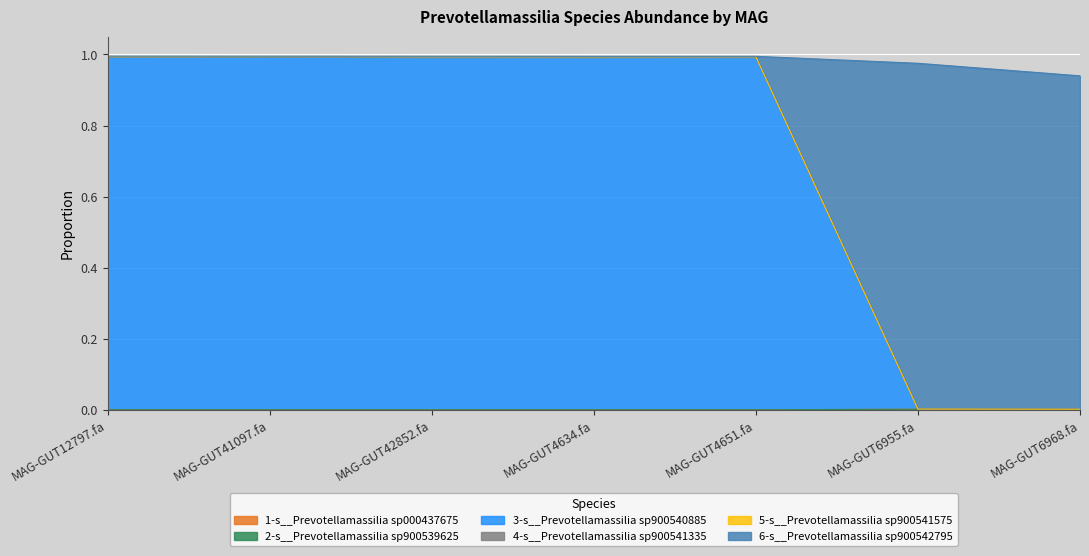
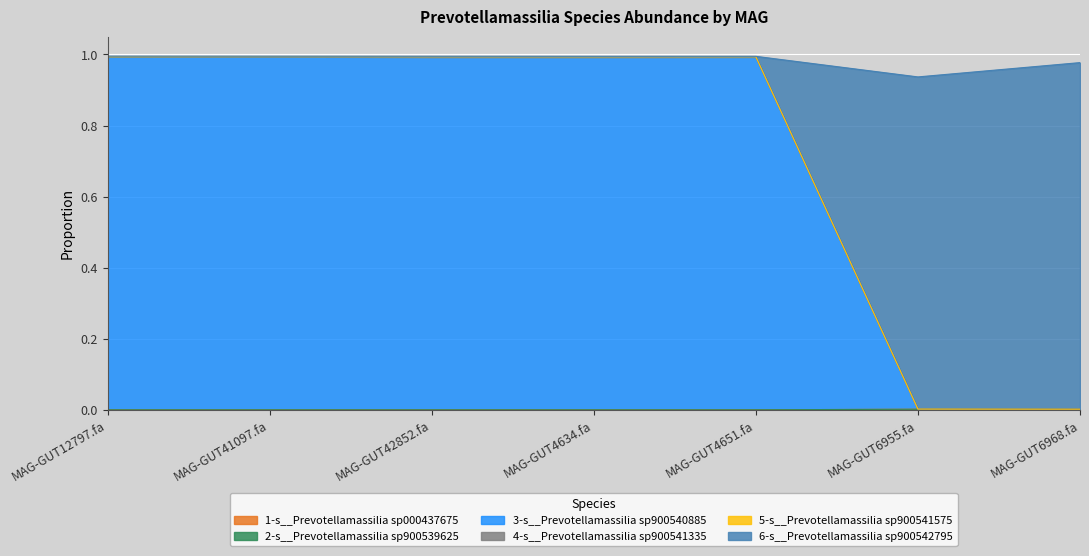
6-s__Prevotellamassilia sp900542795, MAG-GUT6955.fa: 0.97 -> 0.93
6-s__Prevotellamassilia sp900542795, MAG-GUT6968.fa: 0.94 -> 0.98
